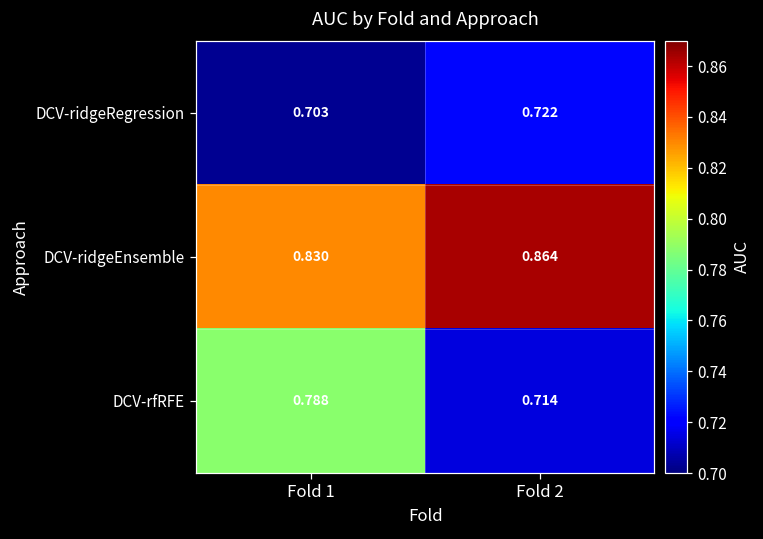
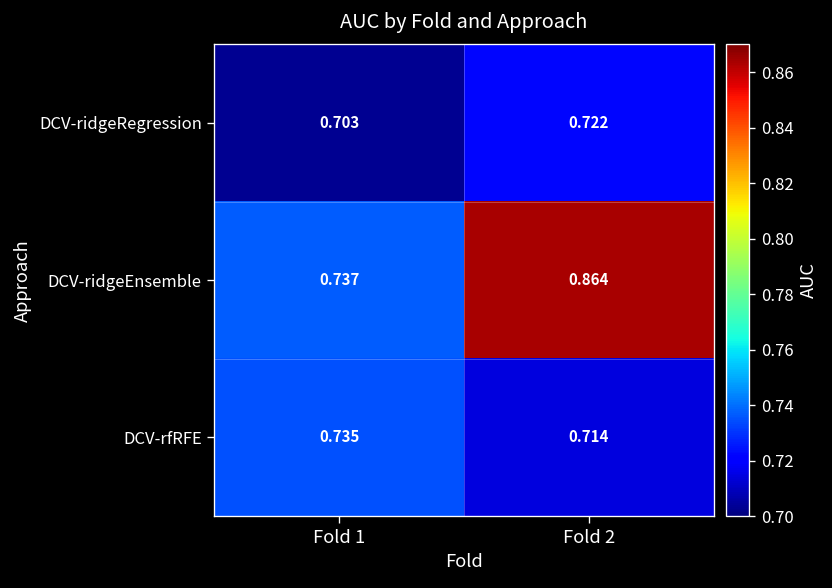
DCV-ridgeEnsemble, Fold 1: 0.830 -> 0.737
DCV-rfRFE, Fold 1: 0.788 -> 0.735
